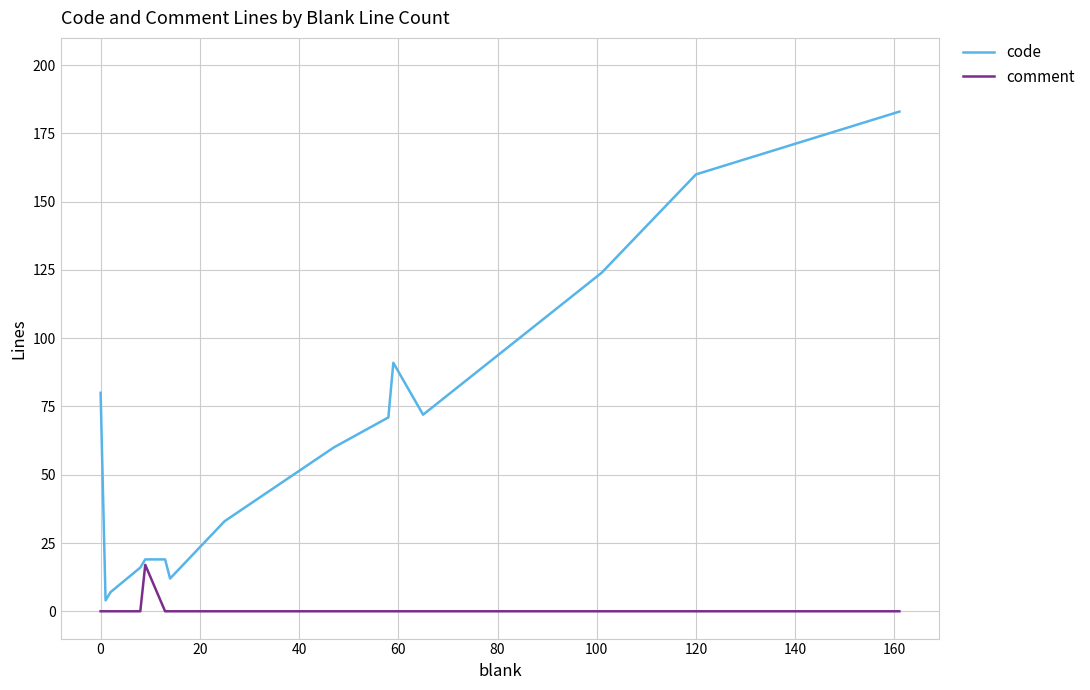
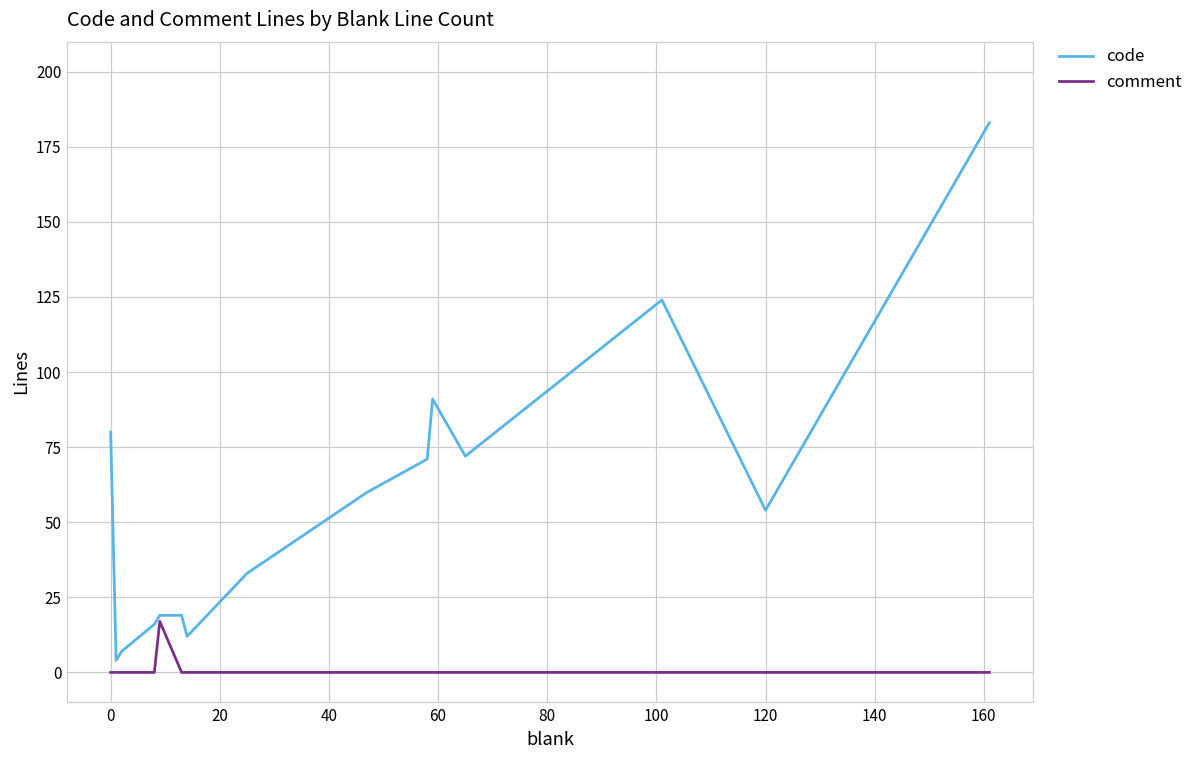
code, 120: 160 -> 54
